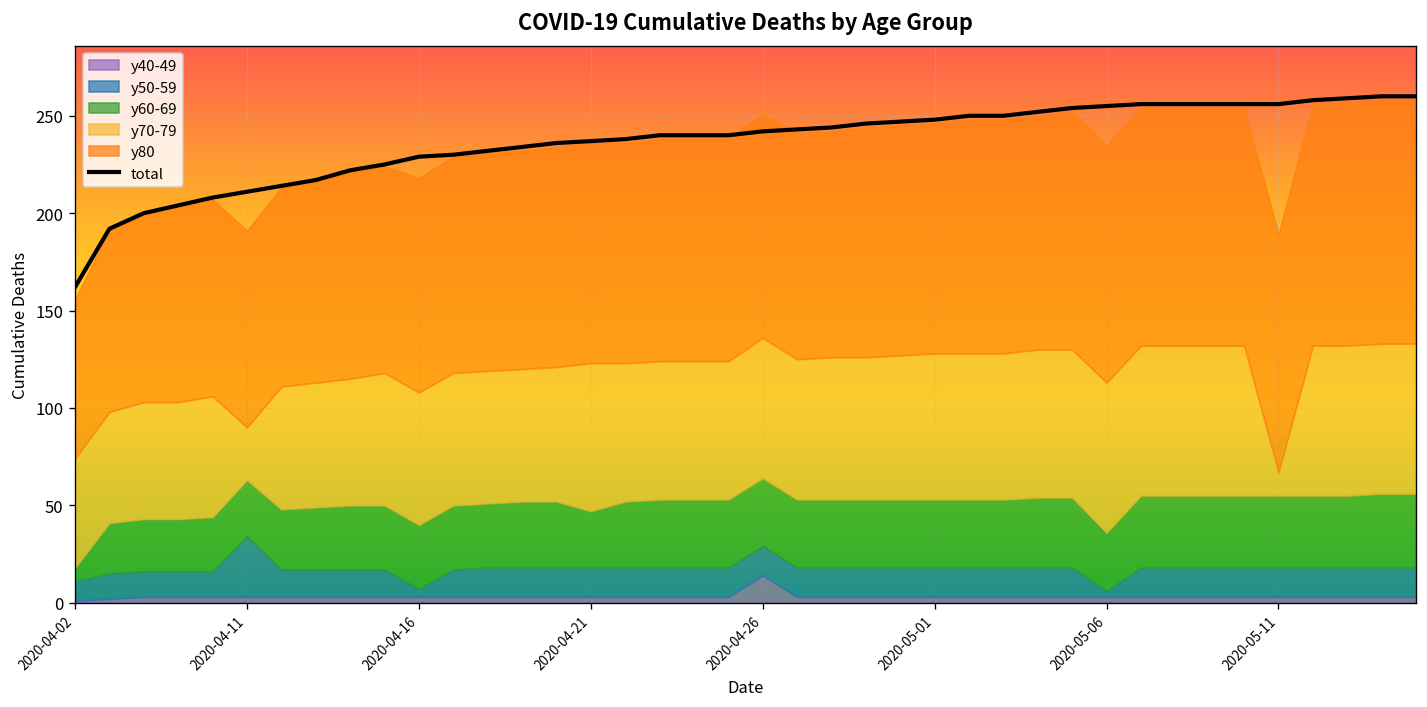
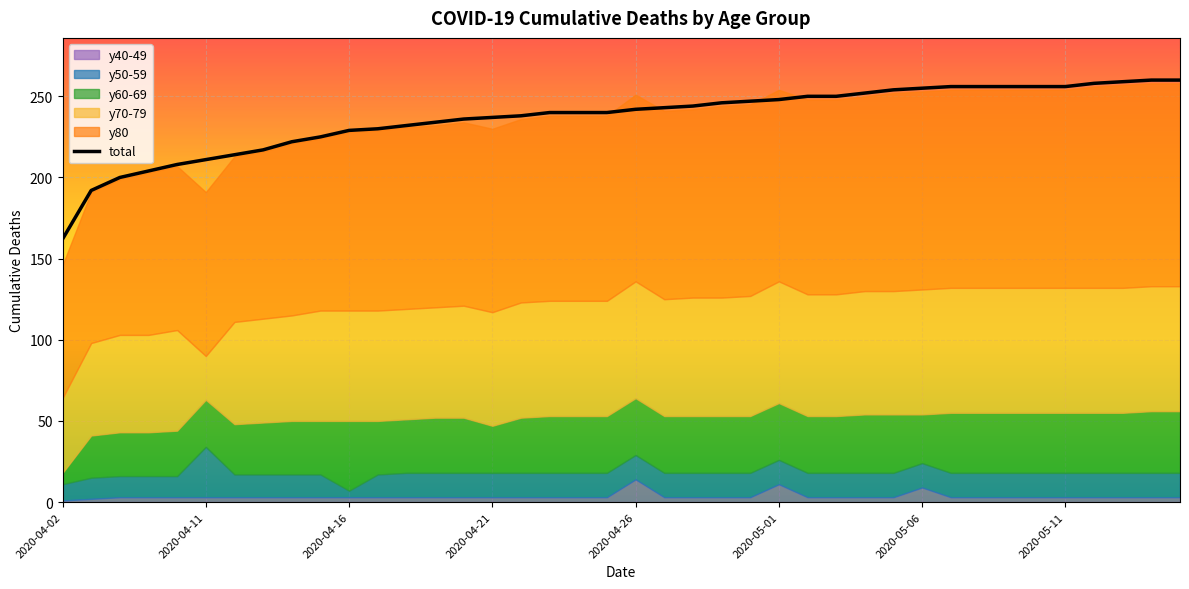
y70-79, 2020-04-02: 56 -> 46
y60-69, 2020-04-16: 33 -> 43
y70-79, 2020-04-21: 76 -> 70
y40-49, 2020-05-01: 3 -> 11
y40-49, 2020-05-06: 3 -> 9
y50-59, 2020-05-06: 3 -> 15
y70-79, 2020-05-11: 12 -> 77
